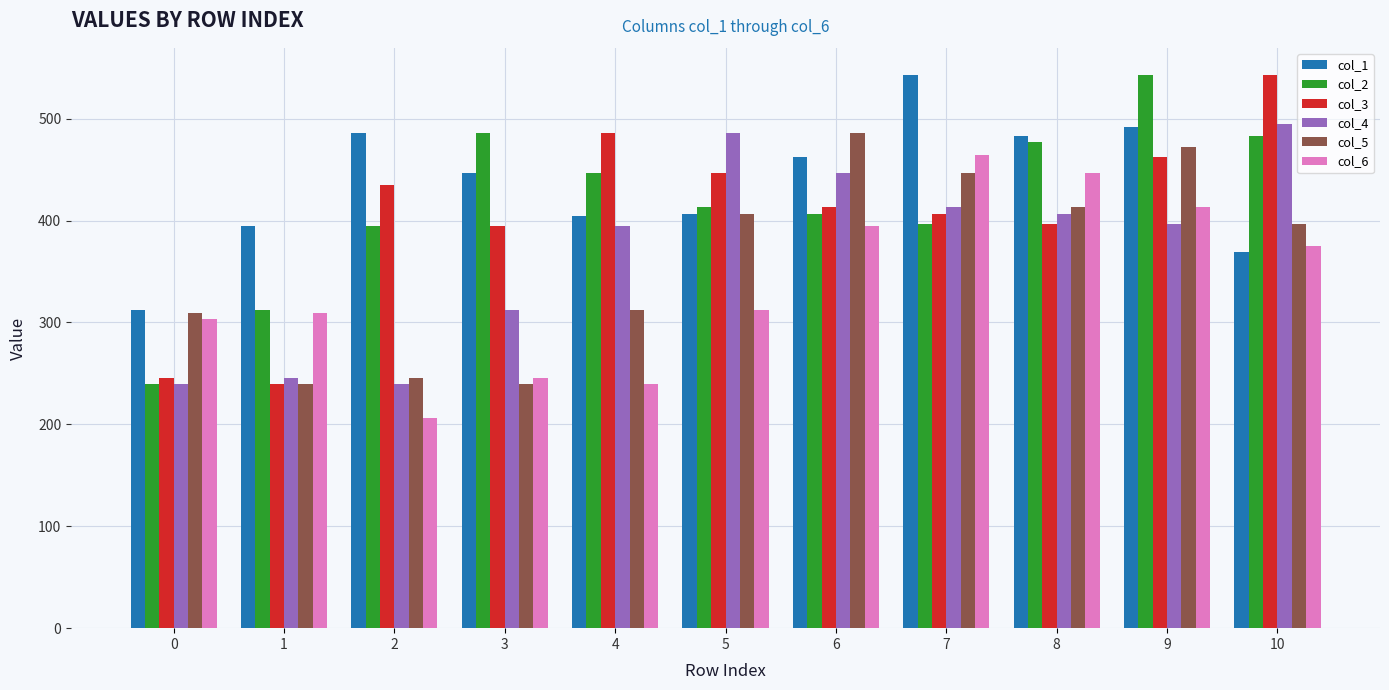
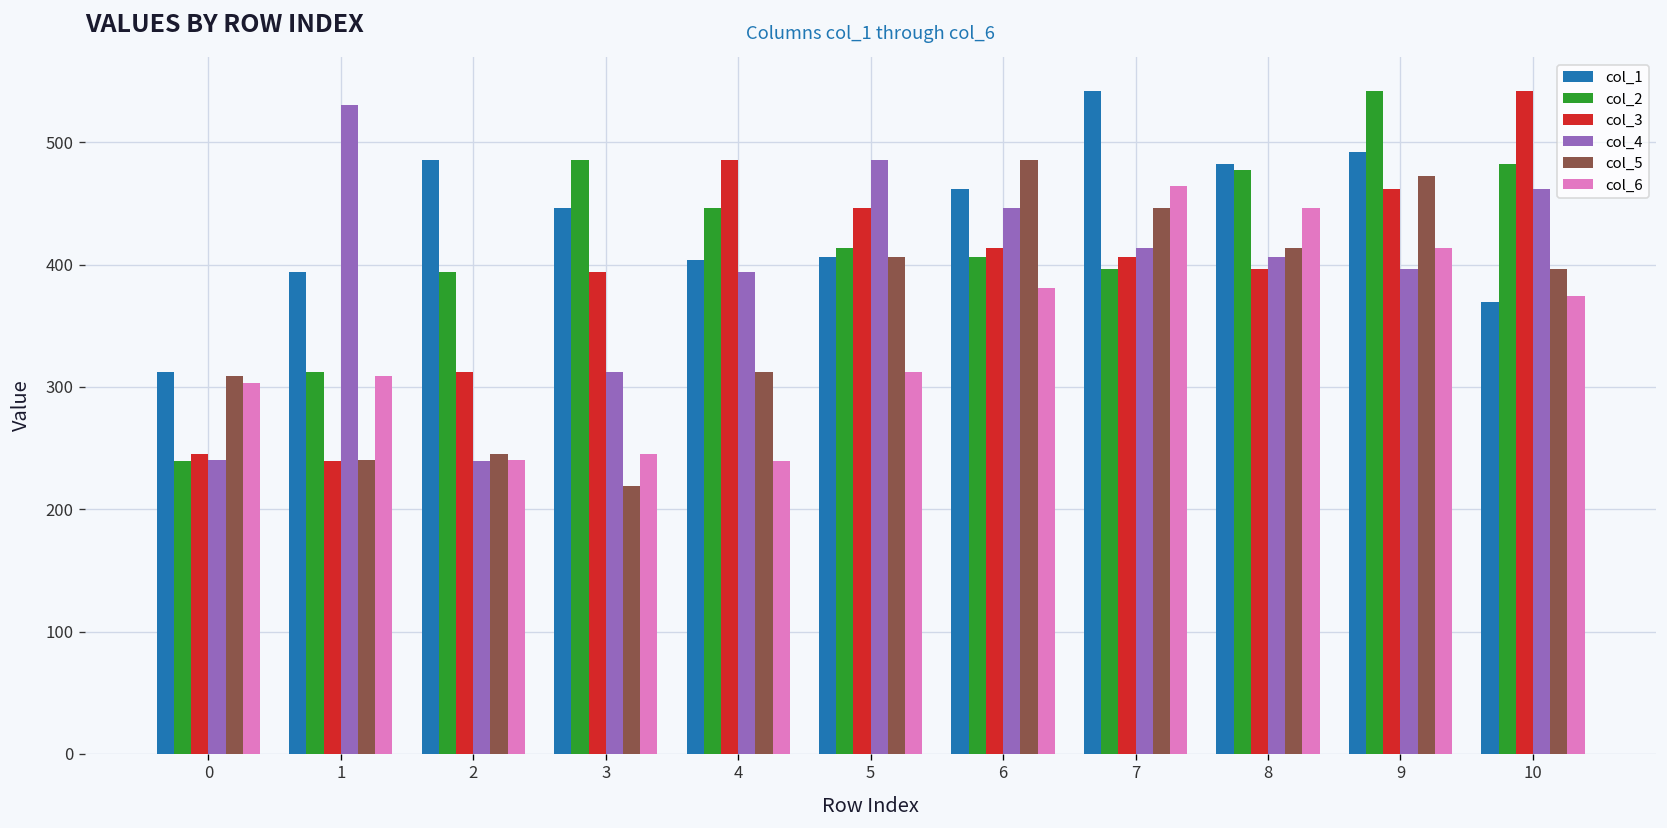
col_4, 1: 245 -> 530
col_3, 2: 435 -> 312
col_6, 2: 206 -> 240
col_5, 3: 239 -> 219
col_6, 6: 394 -> 381
col_4, 10: 495 -> 462
